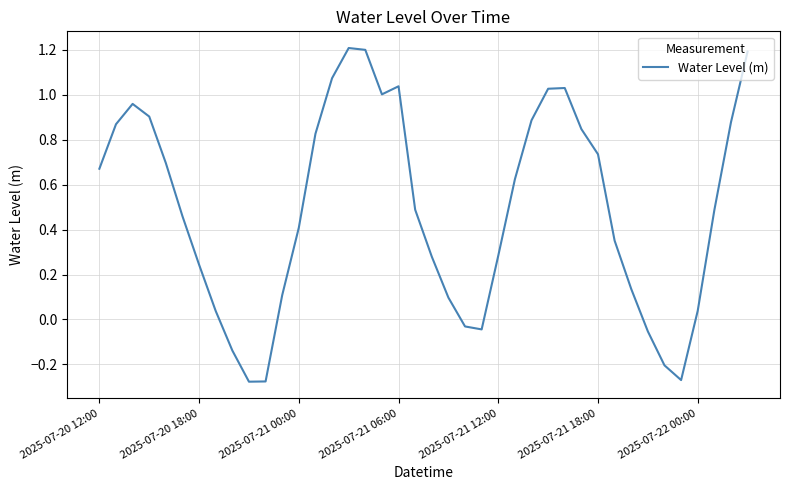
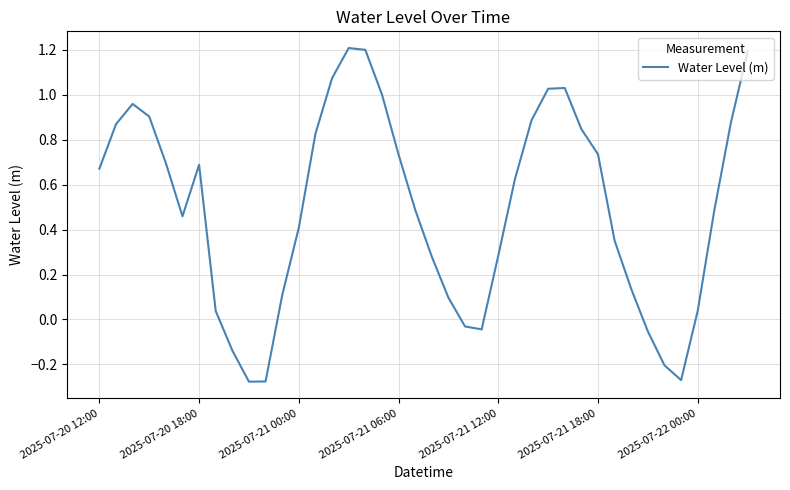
2025-07-20 18:00: 0.24 -> 0.69
2025-07-21 06:00: 1.04 -> 0.73
